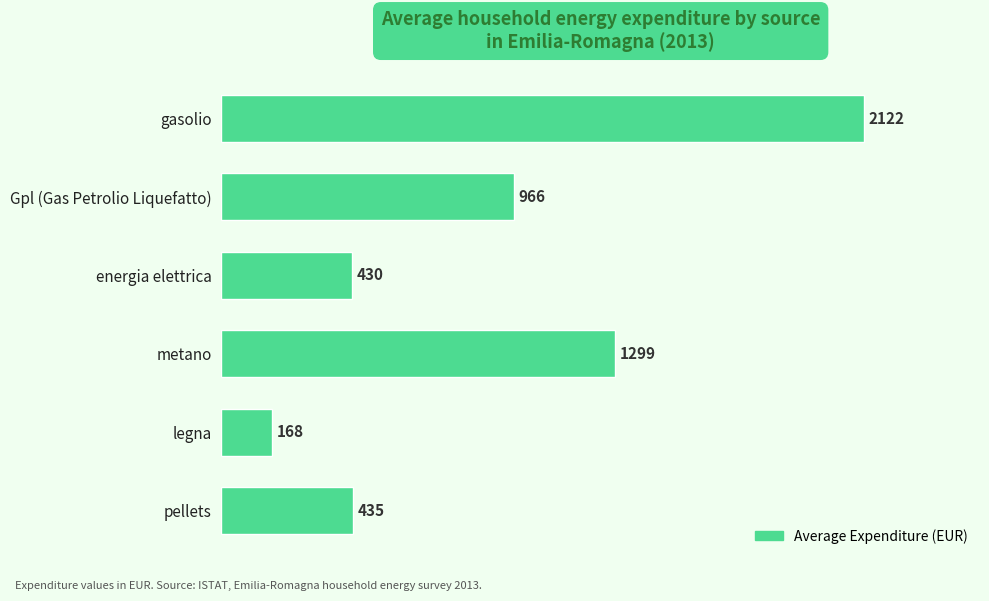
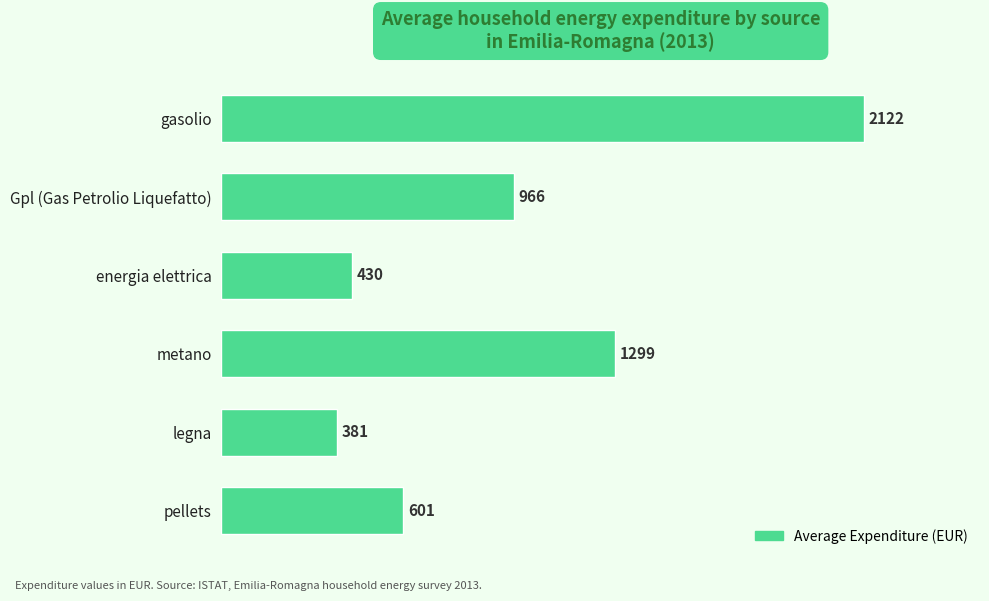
legna: 168 -> 381
pellets: 435 -> 601
